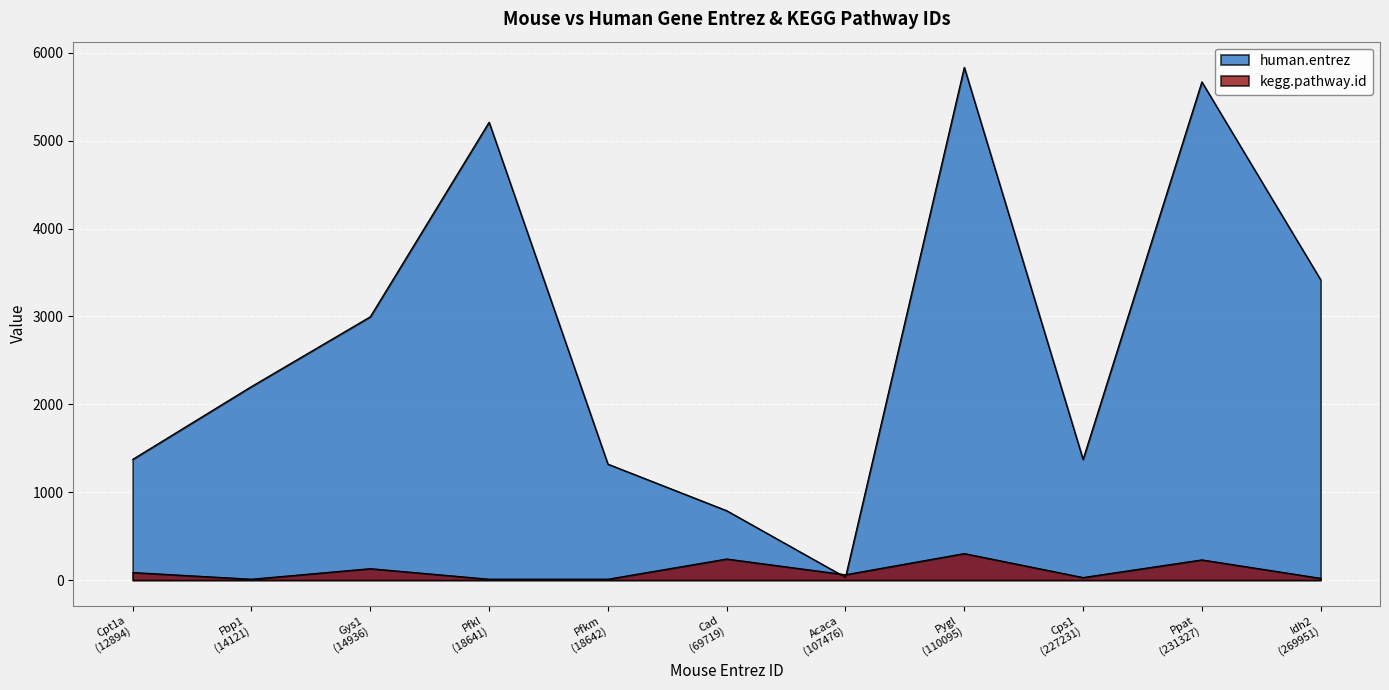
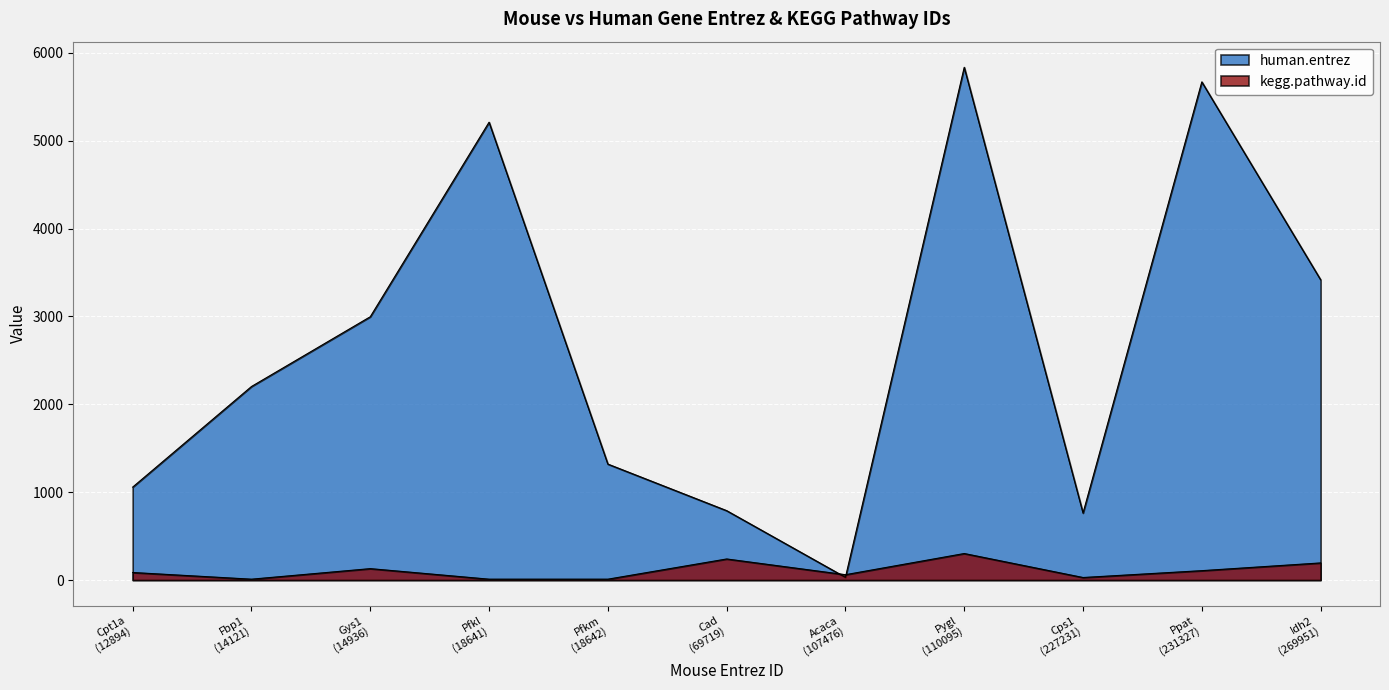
human.entrez, Cpt1a (12894): 1400 -> 1100
human.entrez, Cps1 (227231): 1400 -> 800
kegg.pathway.id, Ppat (231327): 200 -> 100
kegg.pathway.id, Idh2 (269951): 0 -> 200
